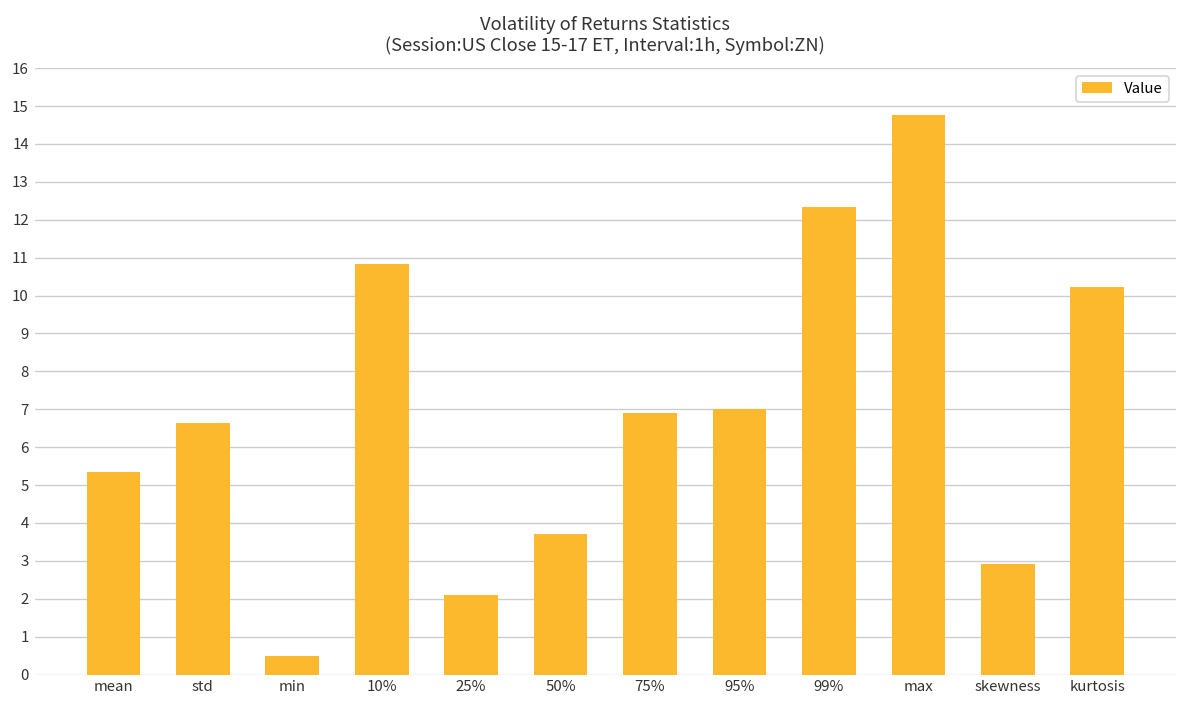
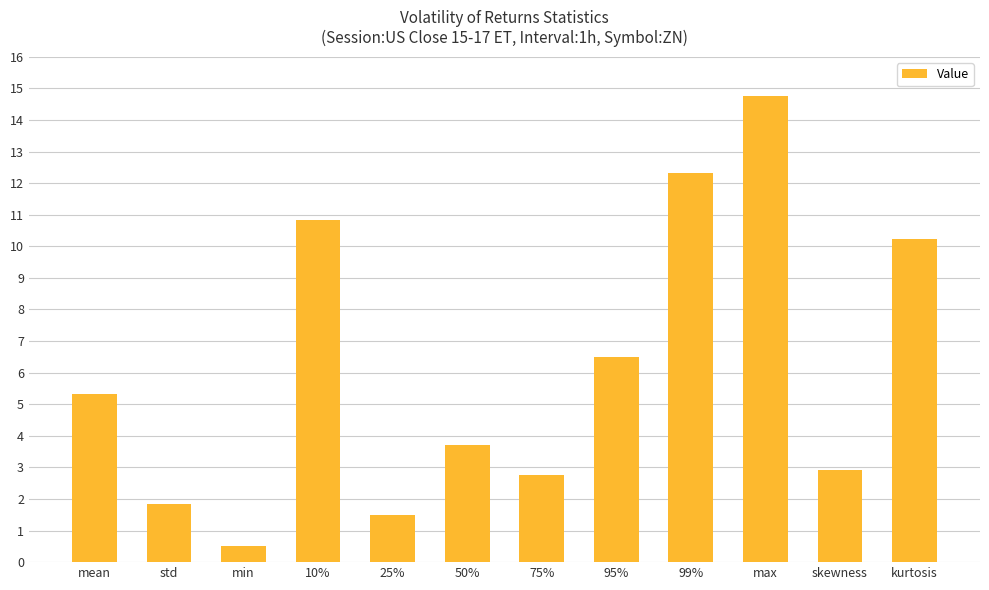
std: 6.6 -> 1.9
25%: 2.1 -> 1.5
75%: 6.9 -> 2.8
95%: 7.0 -> 6.5
